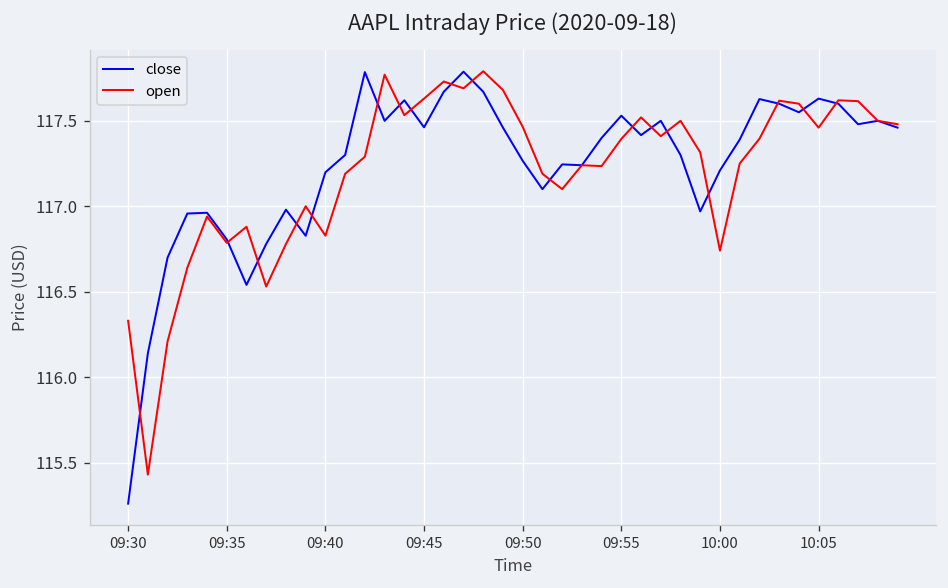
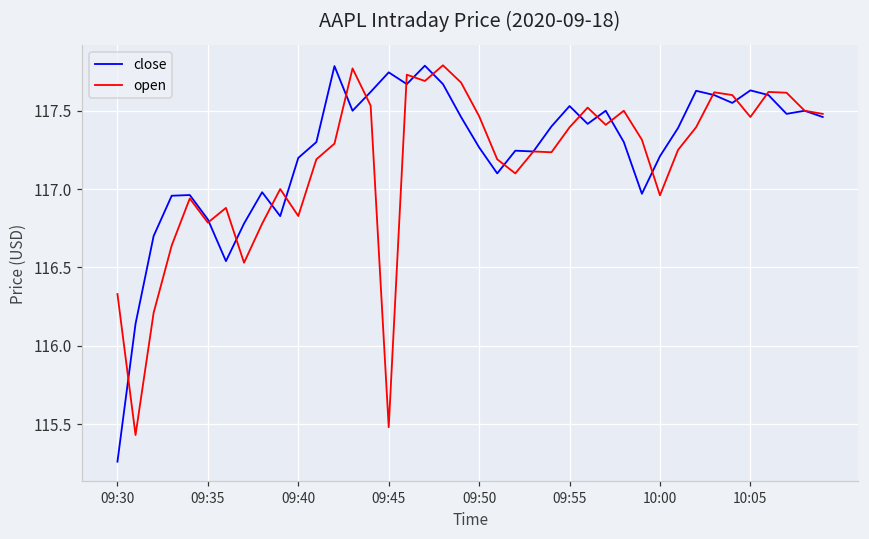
close, 09:45: 117.46 -> 117.75
open, 09:45: 117.63 -> 115.48
open, 10:00: 116.74 -> 116.96
